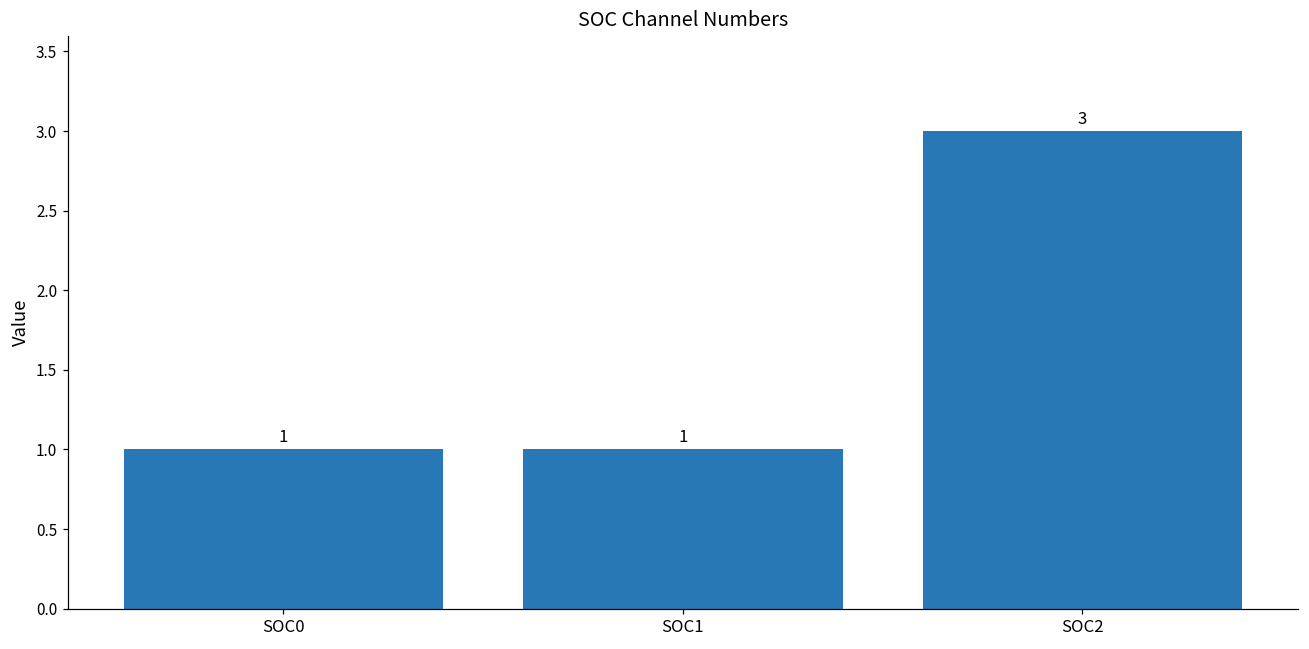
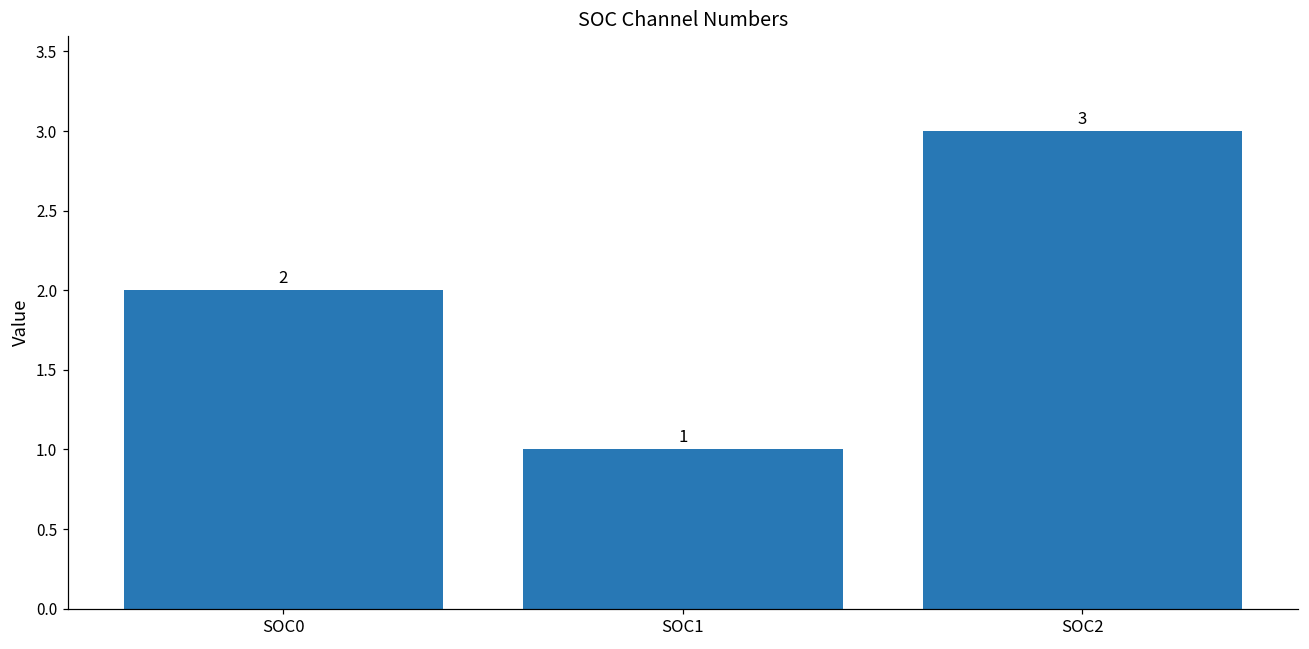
SOC0: 1 -> 2
